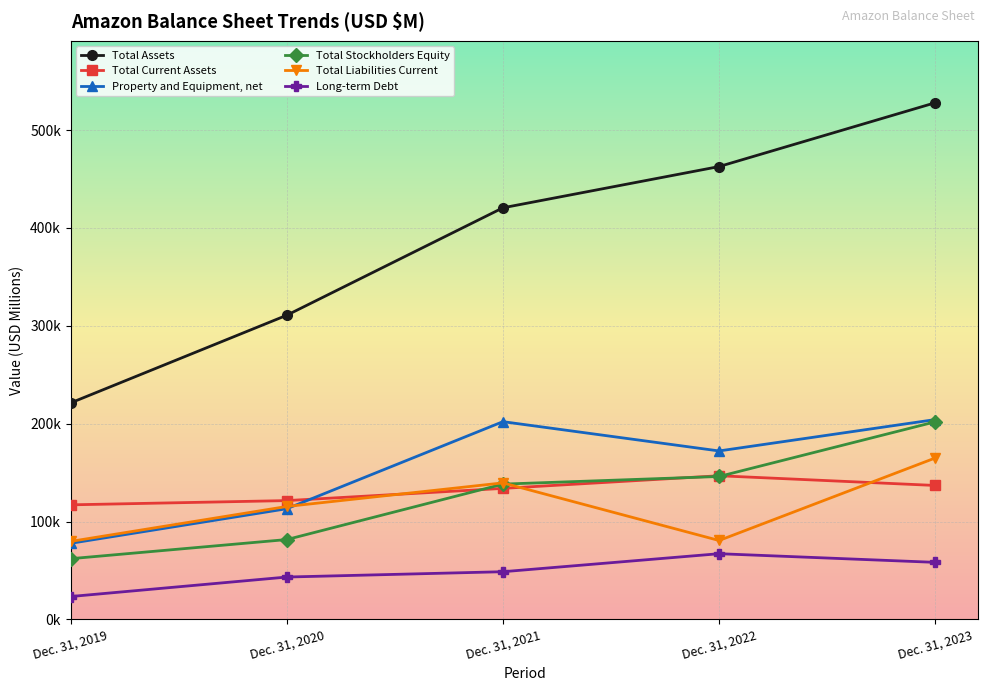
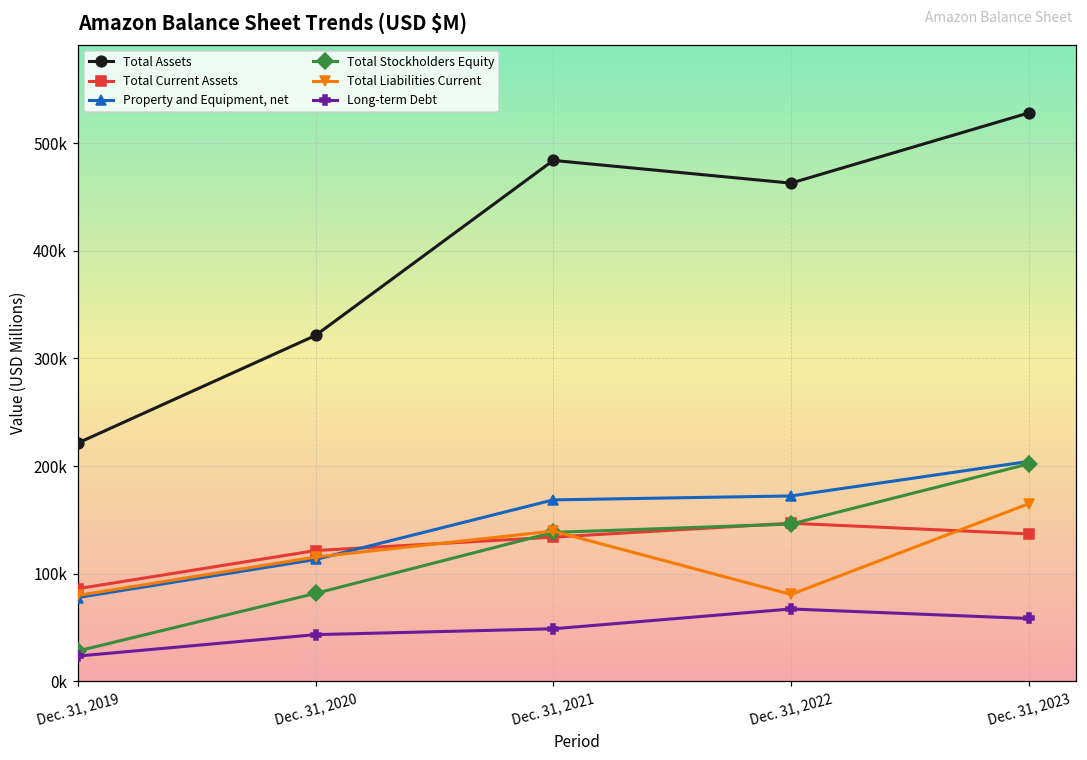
Total Current Assets, Dec. 31, 2019: 120000 -> 90000
Total Stockholders Equity, Dec. 31, 2019: 60000 -> 30000
Total Assets, Dec. 31, 2020: 310000 -> 320000
Total Assets, Dec. 31, 2021: 420000 -> 480000
Property and Equipment, net, Dec. 31, 2021: 200000 -> 170000
